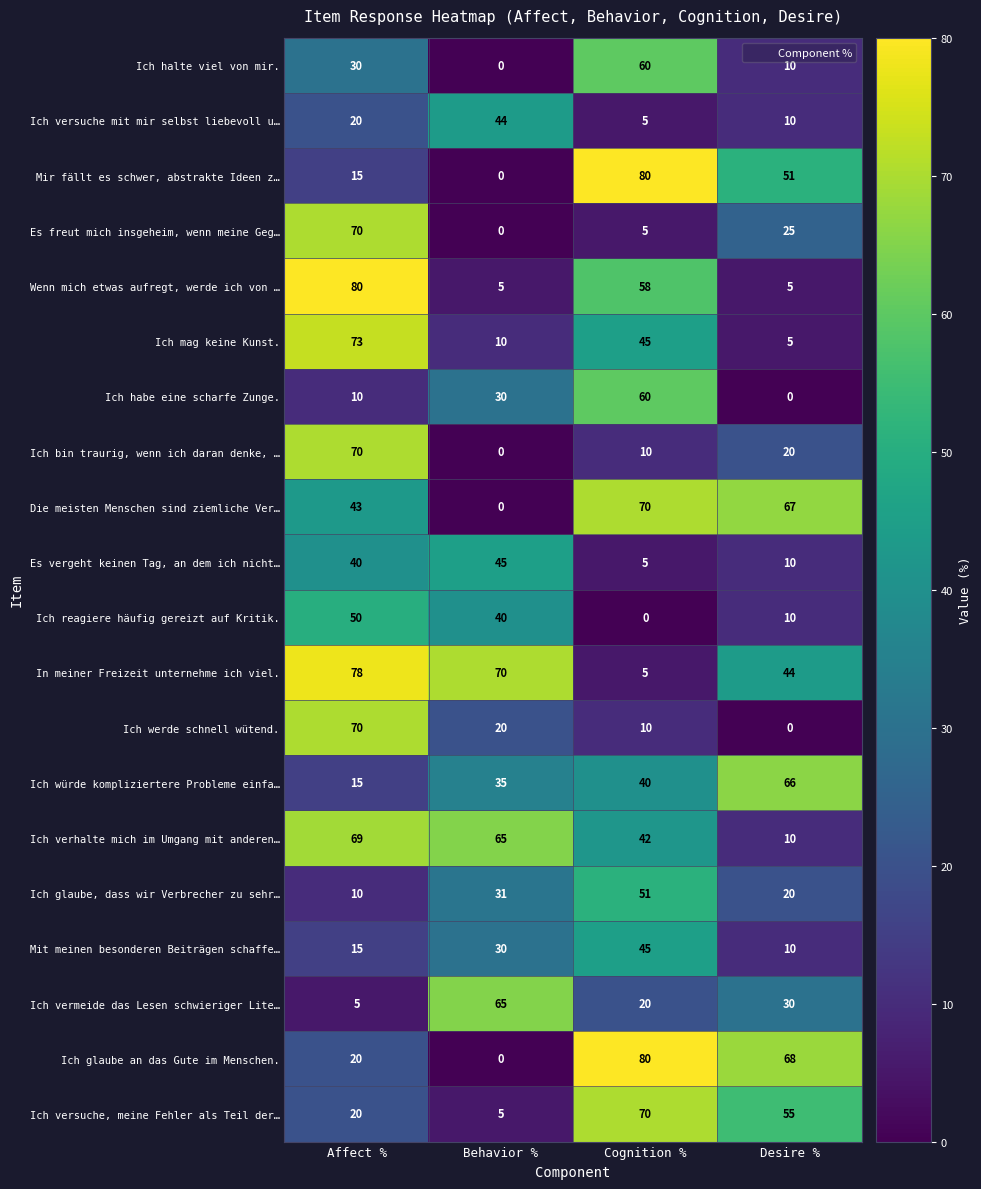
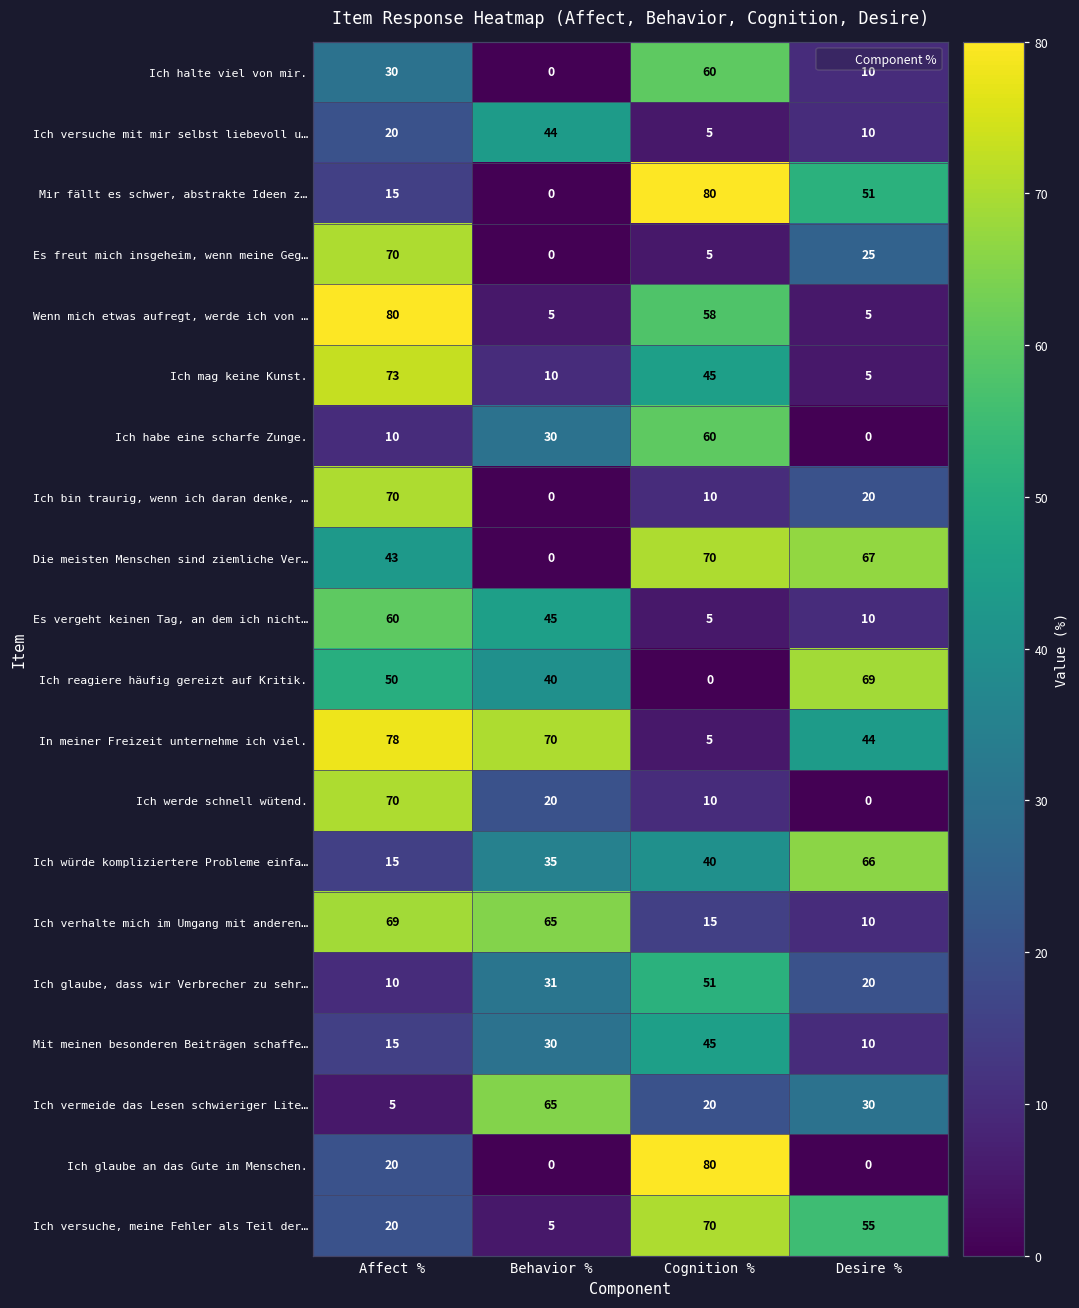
Es vergeht keinen Tag, an dem ich nicht…, Affect %: 40 -> 60
Ich reagiere häufig gereizt auf Kritik., Desire %: 10 -> 69
Ich verhalte mich im Umgang mit anderen…, Cognition %: 42 -> 15
Ich glaube an das Gute im Menschen., Desire %: 68 -> 0
